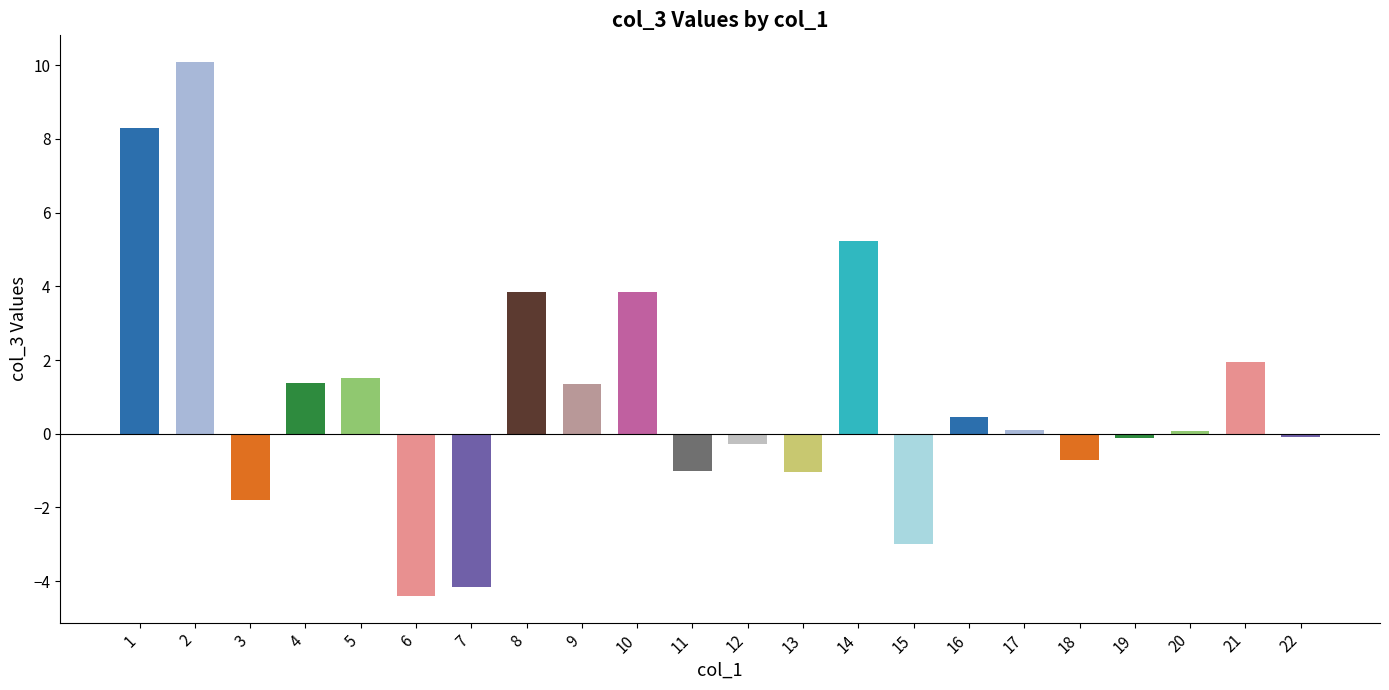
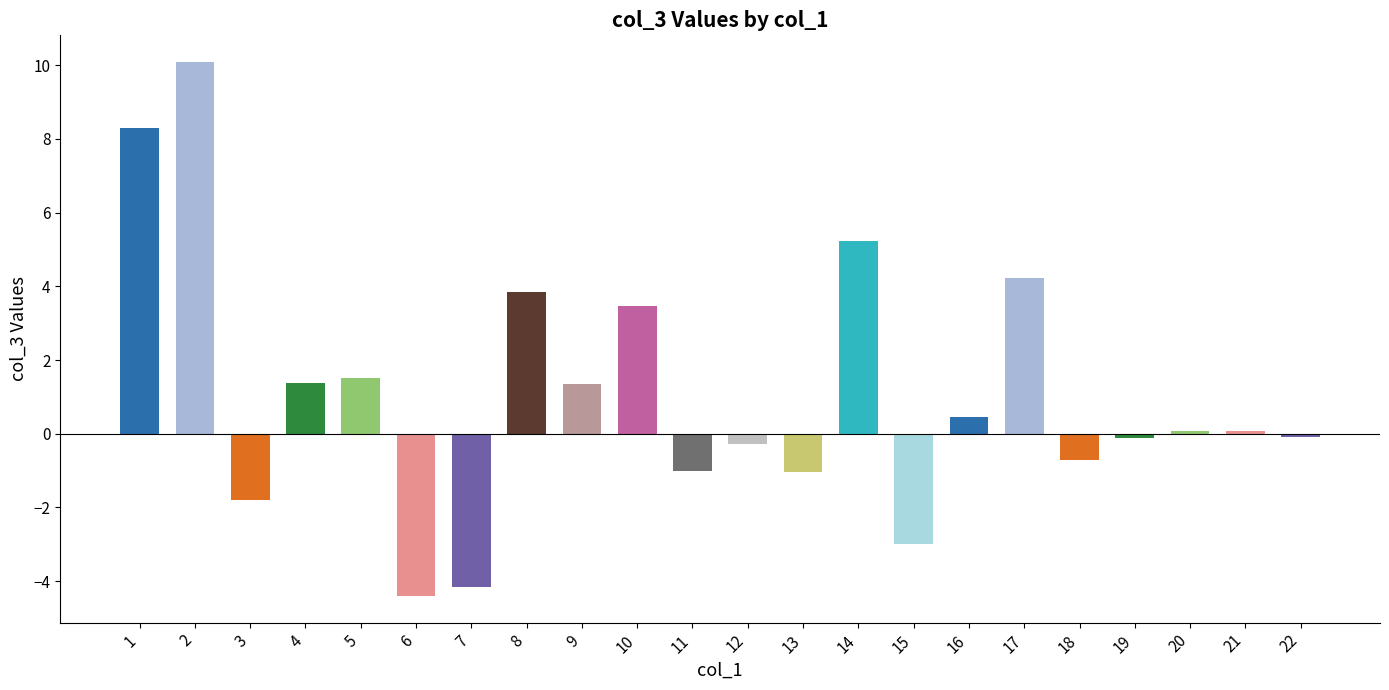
10: 3.9 -> 3.5
17: 0.1 -> 4.2
21: 2.0 -> 0.1
